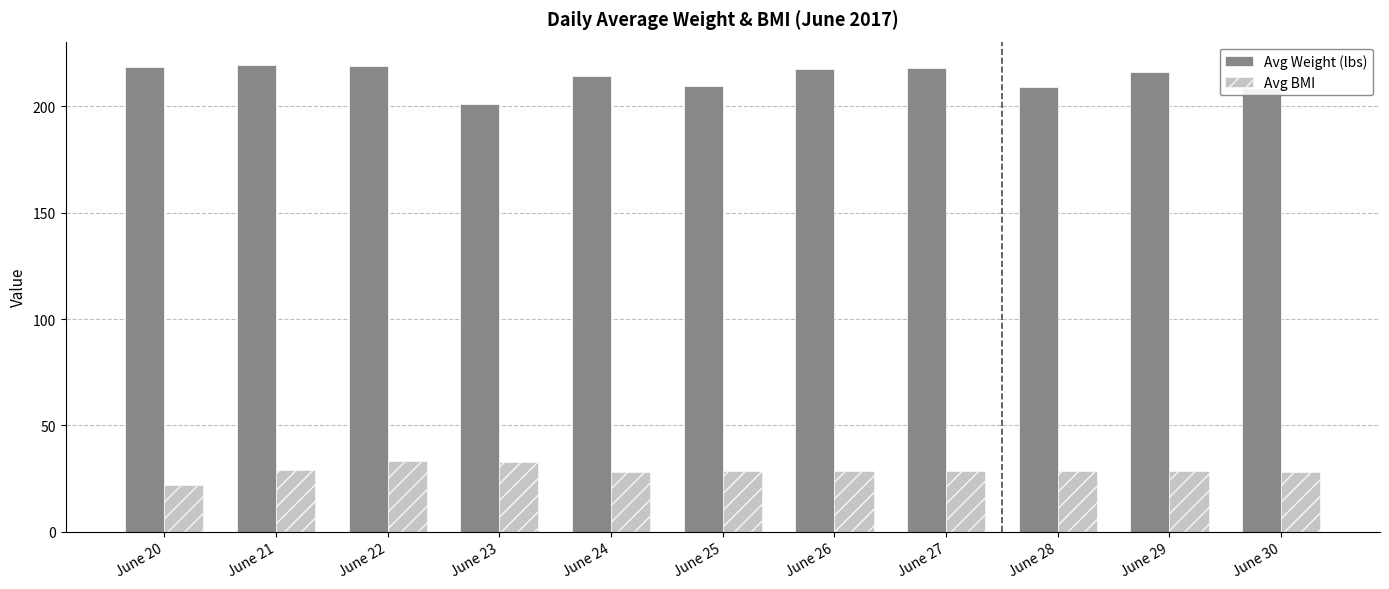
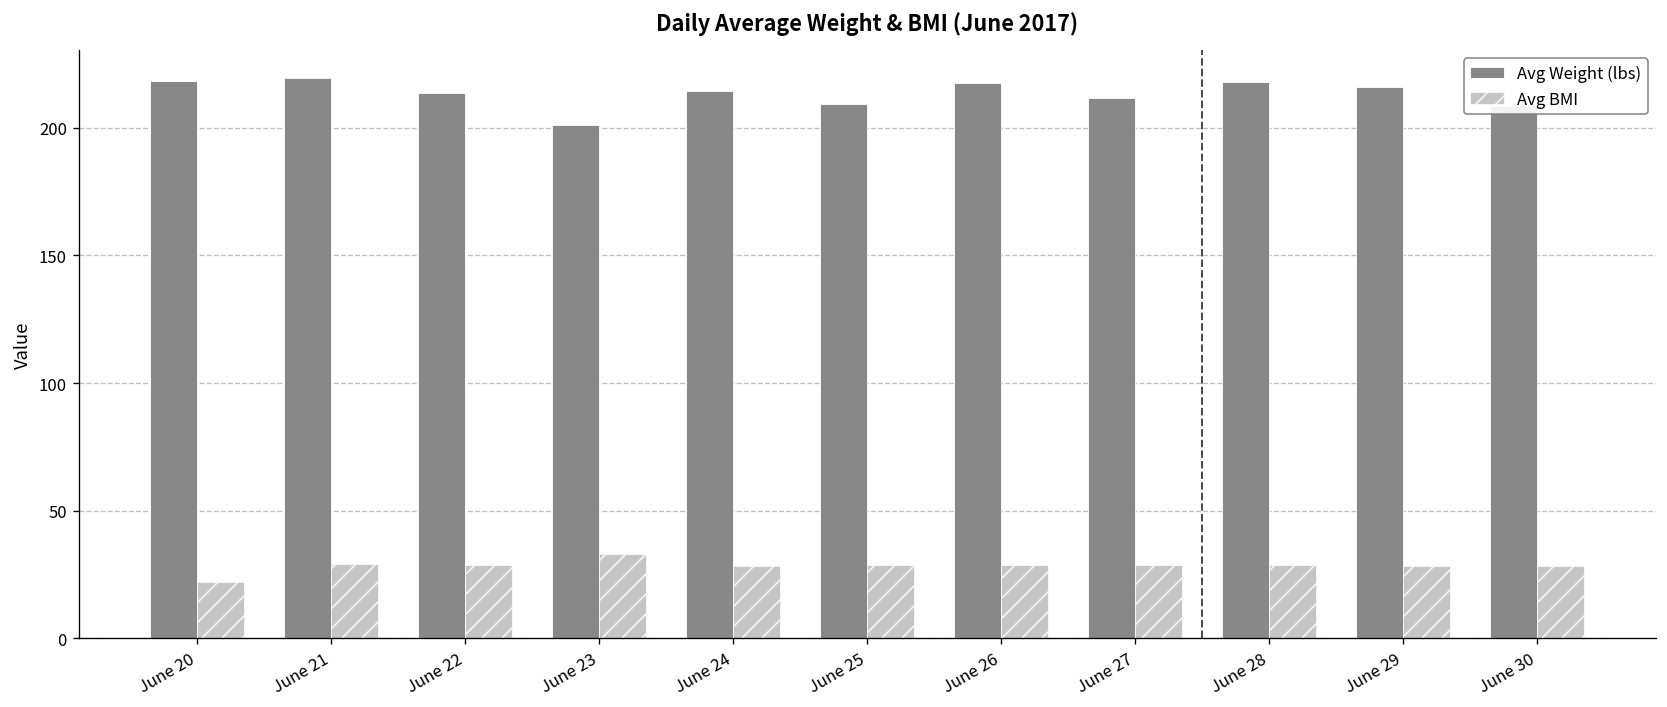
Avg Weight (lbs), June 22: 219 -> 214
Avg BMI, June 22: 33 -> 29
Avg Weight (lbs), June 27: 218 -> 212
Avg Weight (lbs), June 28: 209 -> 218
